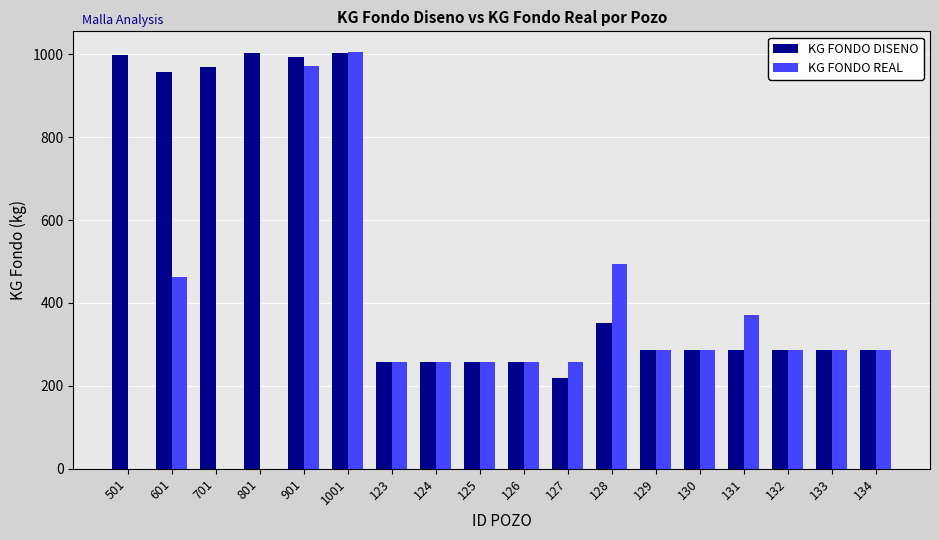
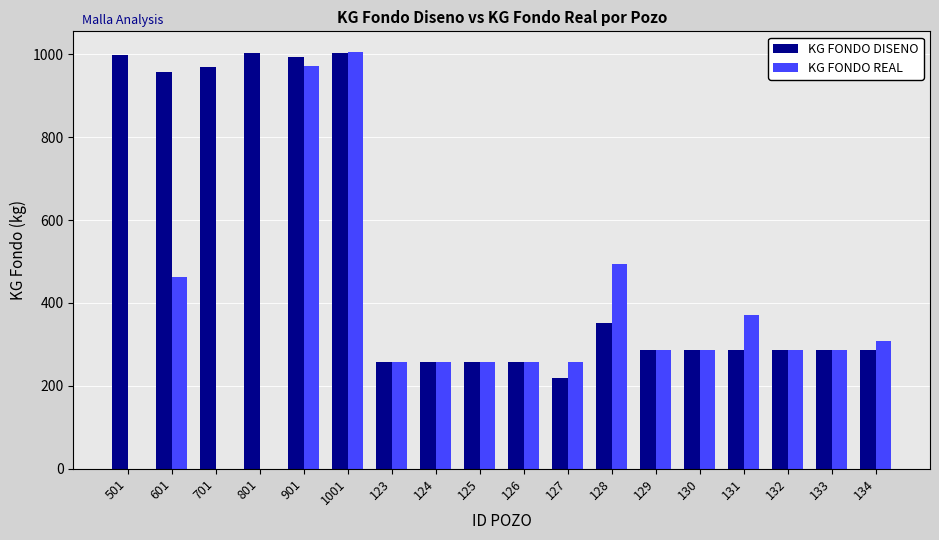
KG FONDO REAL, 134: 290 -> 310
